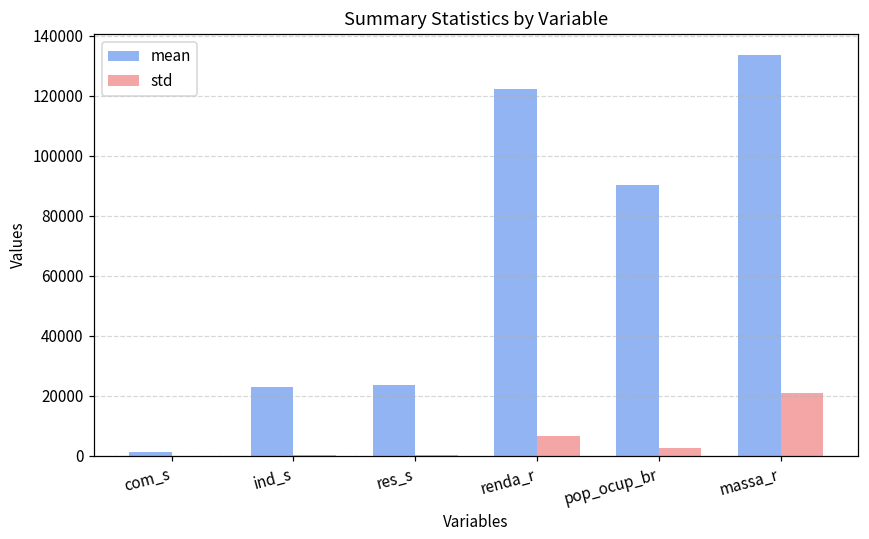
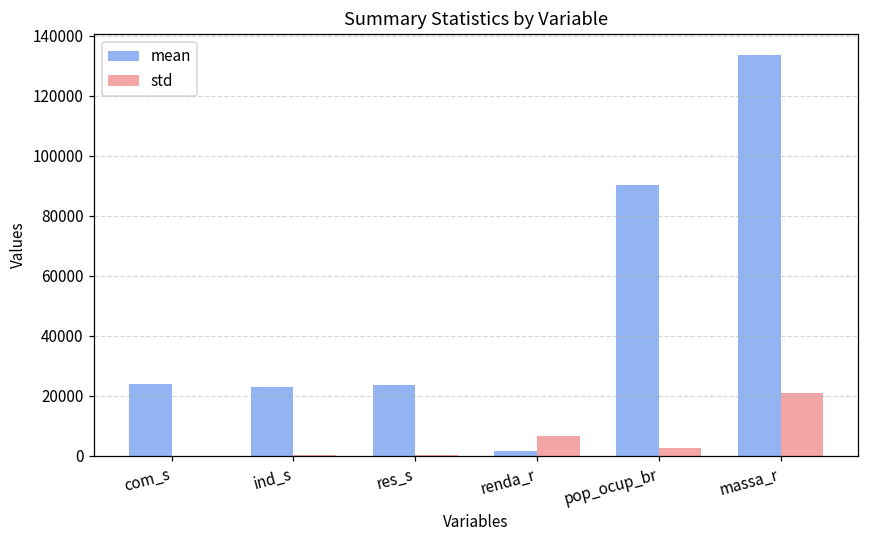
mean, com_s: 1000 -> 24000
mean, renda_r: 122000 -> 2000
